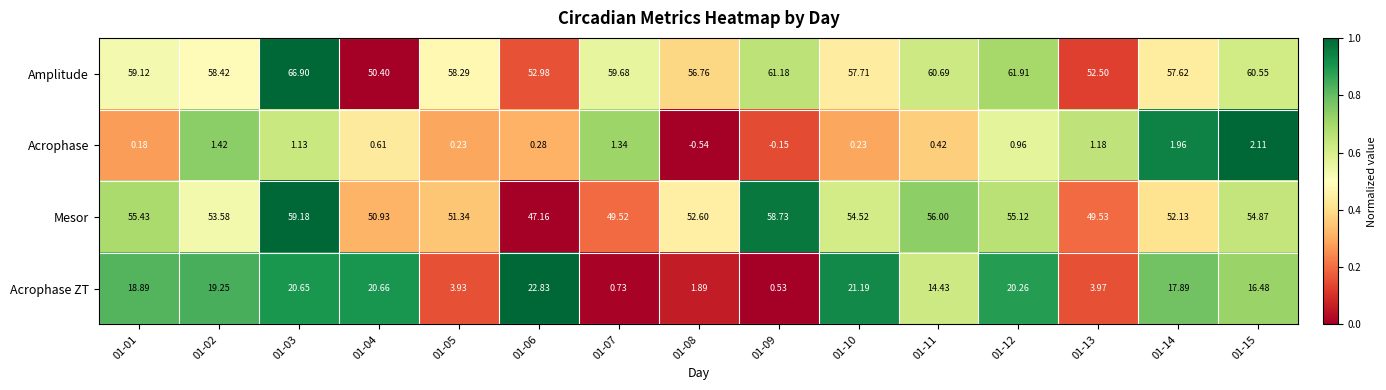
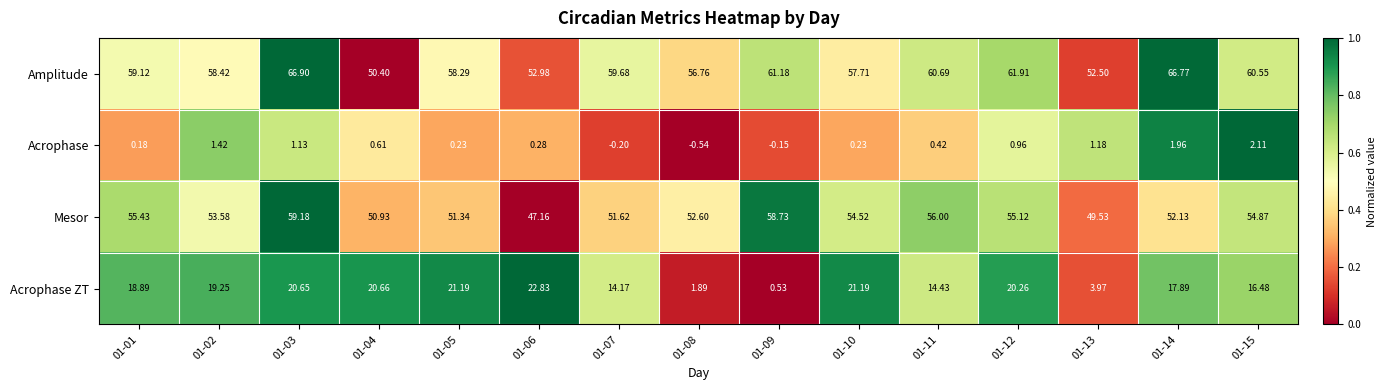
Amplitude, 01-14: 57.62 -> 66.77
Acrophase, 01-07: 1.34 -> -0.20
Mesor, 01-07: 49.52 -> 51.62
Acrophase ZT, 01-05: 3.93 -> 21.19
Acrophase ZT, 01-07: 0.73 -> 14.17
